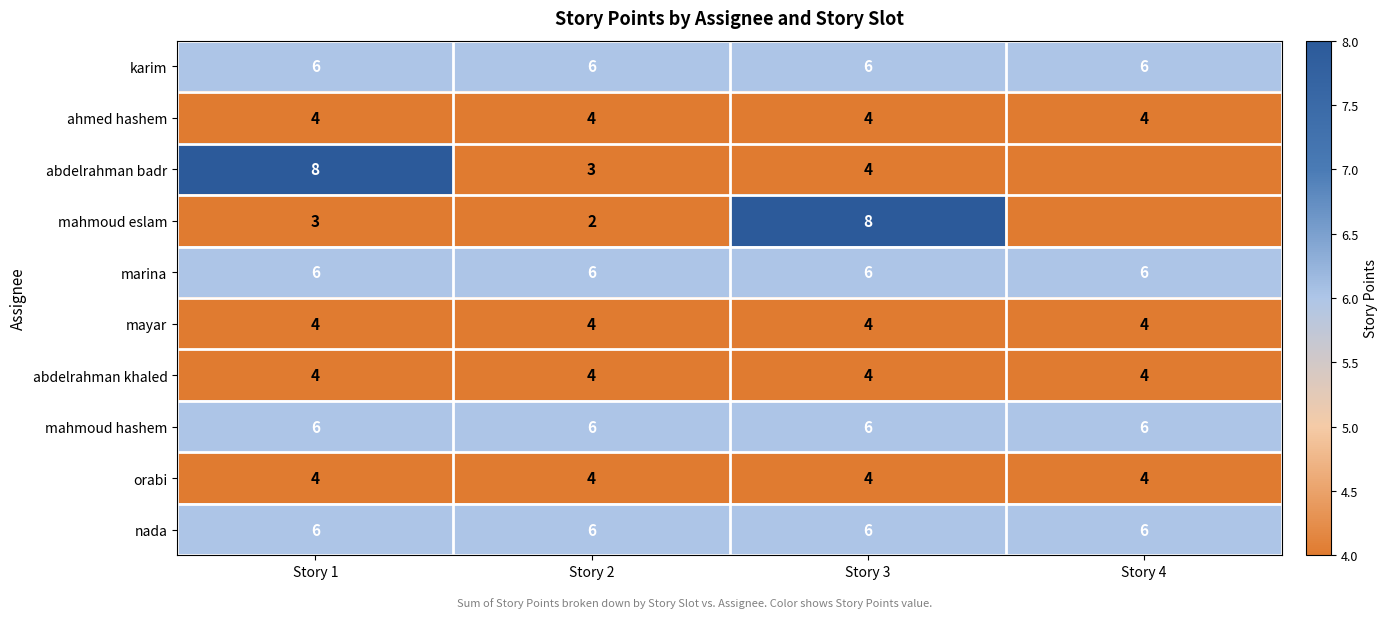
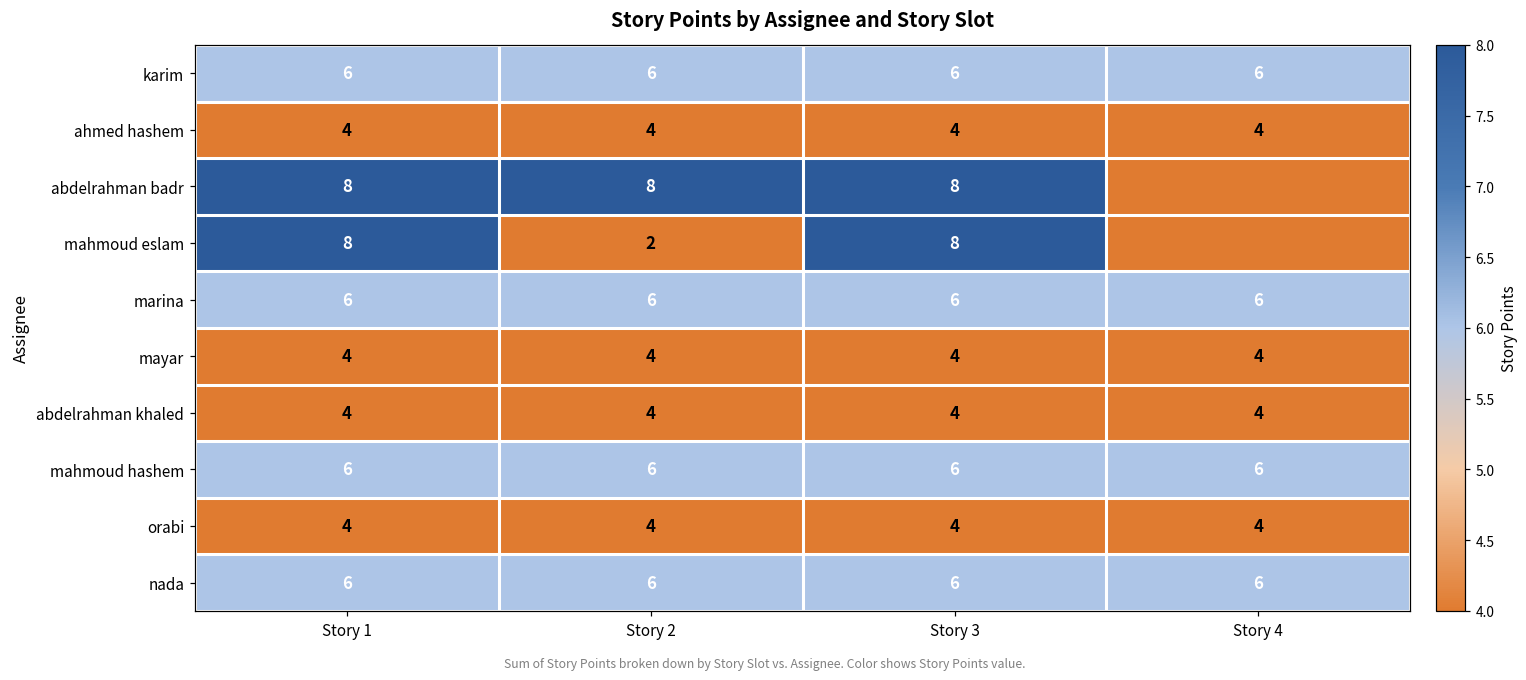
abdelrahman badr, Story 2: 3 -> 8
abdelrahman badr, Story 3: 4 -> 8
mahmoud eslam, Story 1: 3 -> 8
